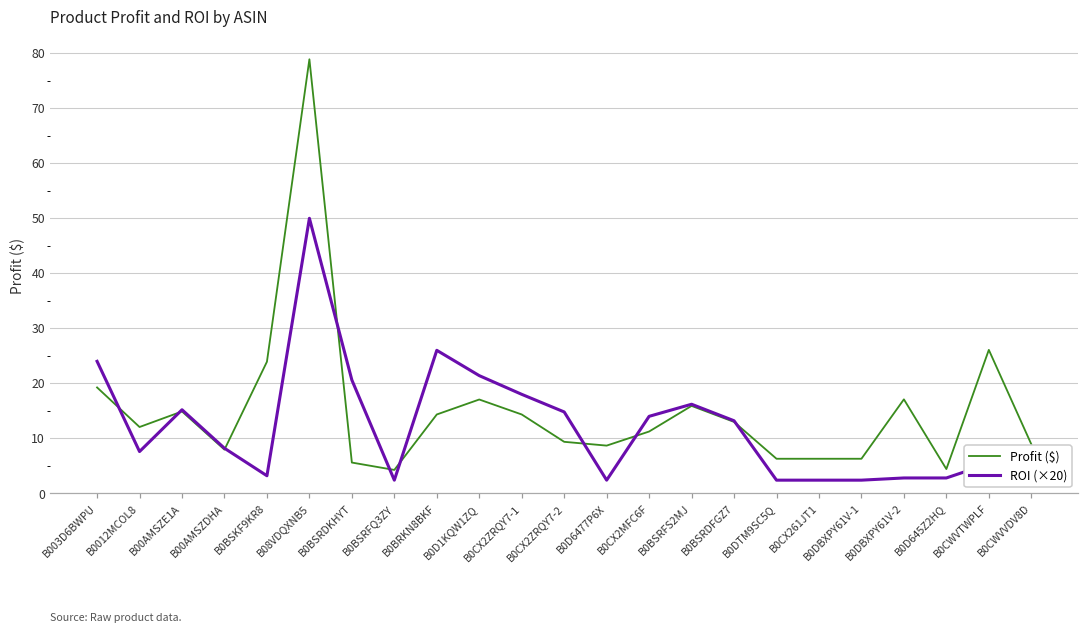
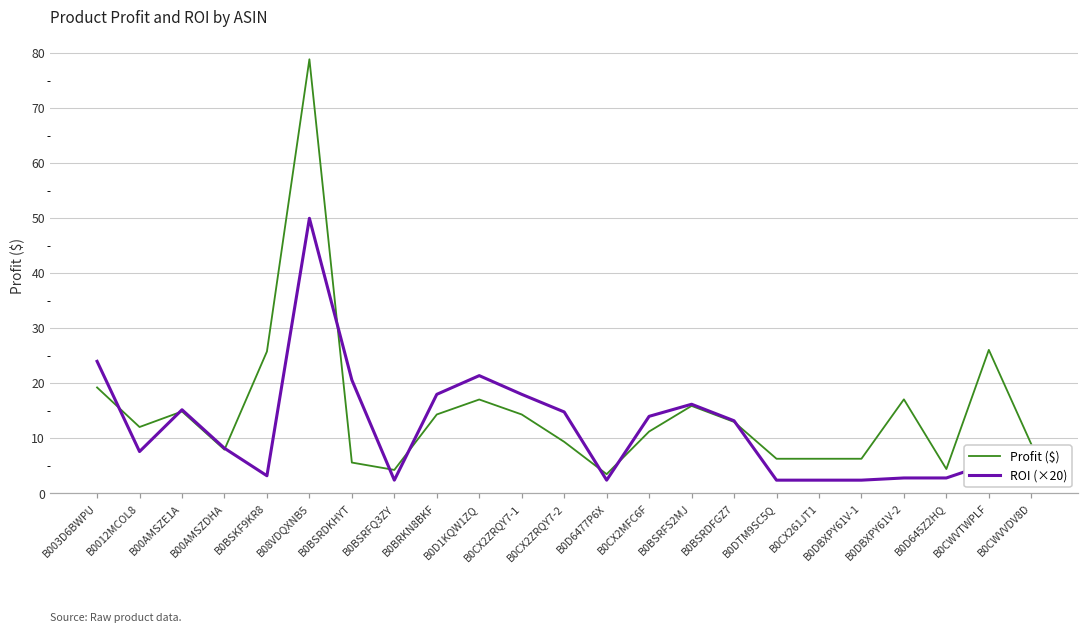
Profit ($), B0BSKF9KR8: 24 -> 26
ROI (×20), B0BRKN8BKF: 26 -> 18
Profit ($), B0D6477P6X: 9 -> 3
